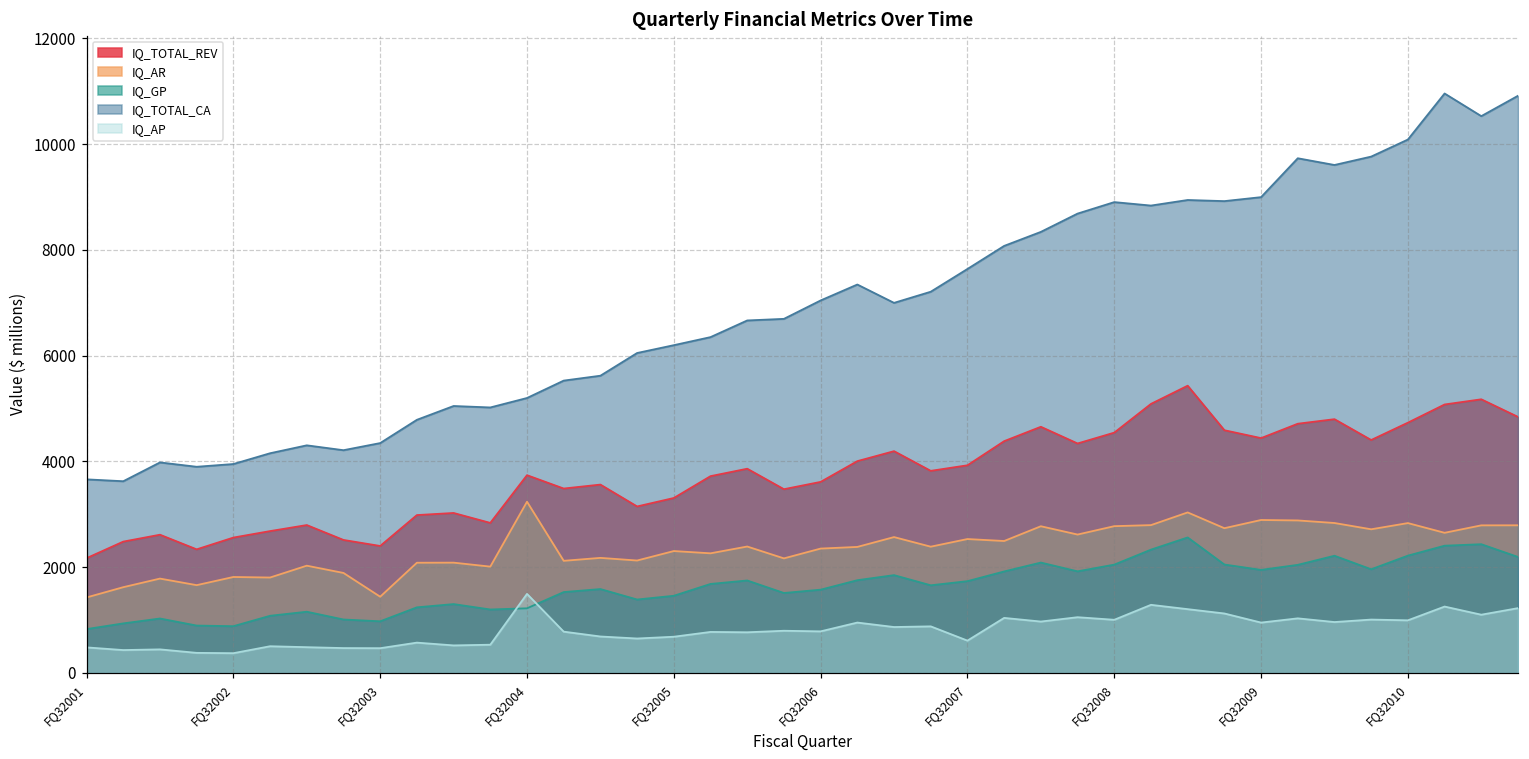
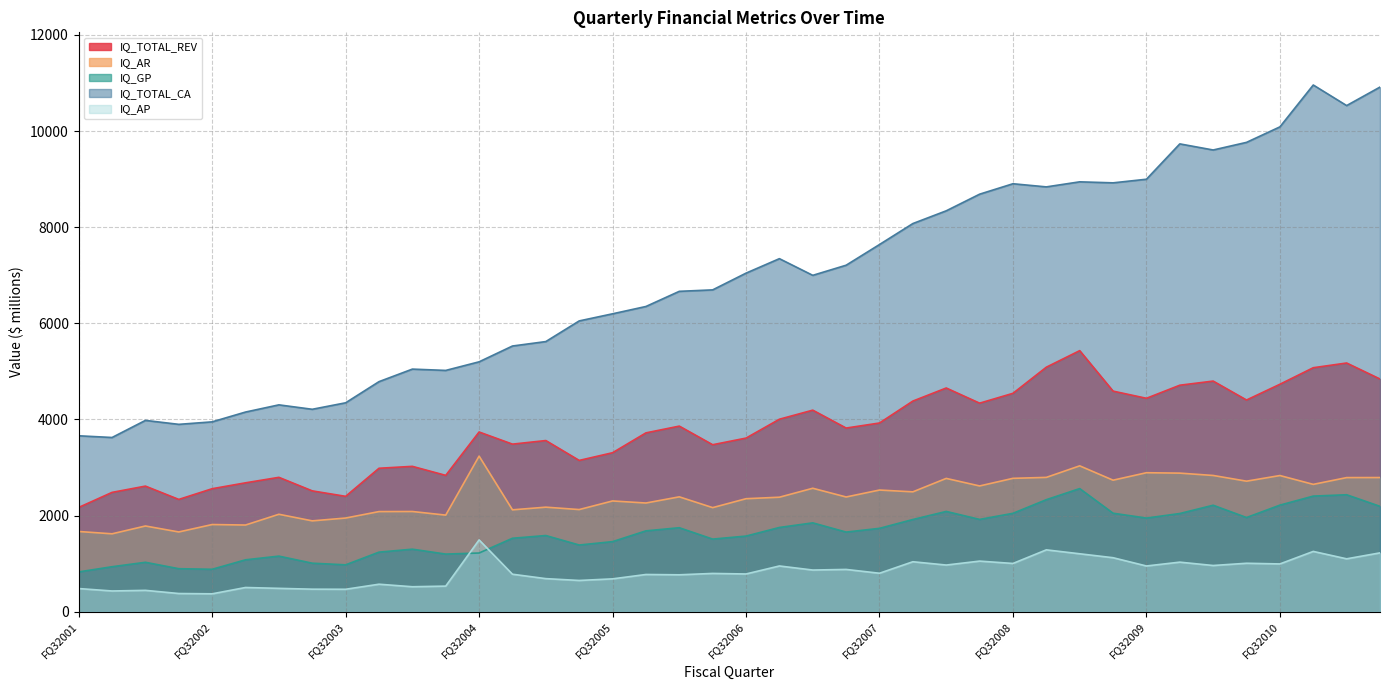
IQ_AR, FQ32001: 1400 -> 1700
IQ_AR, FQ32003: 1400 -> 1900
IQ_AP, FQ32007: 600 -> 800
